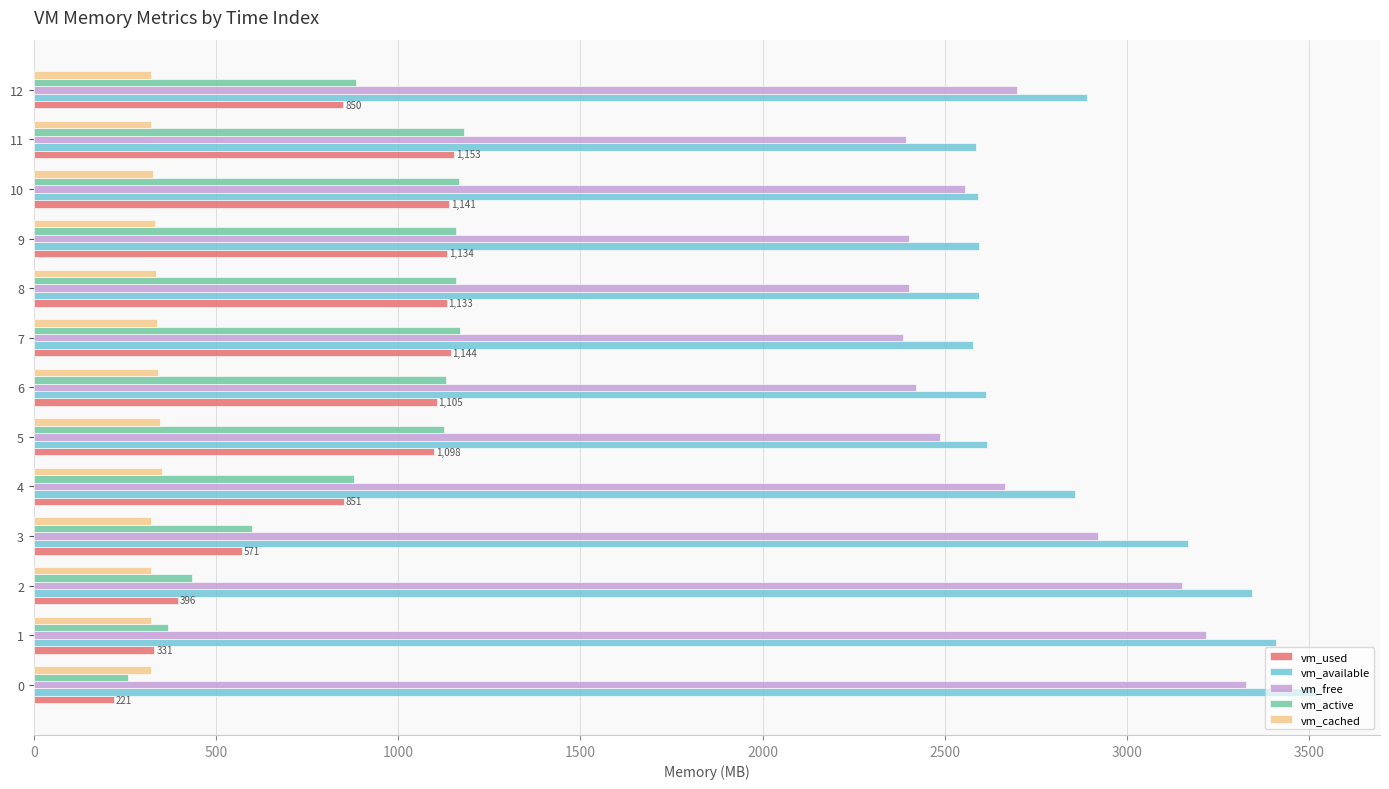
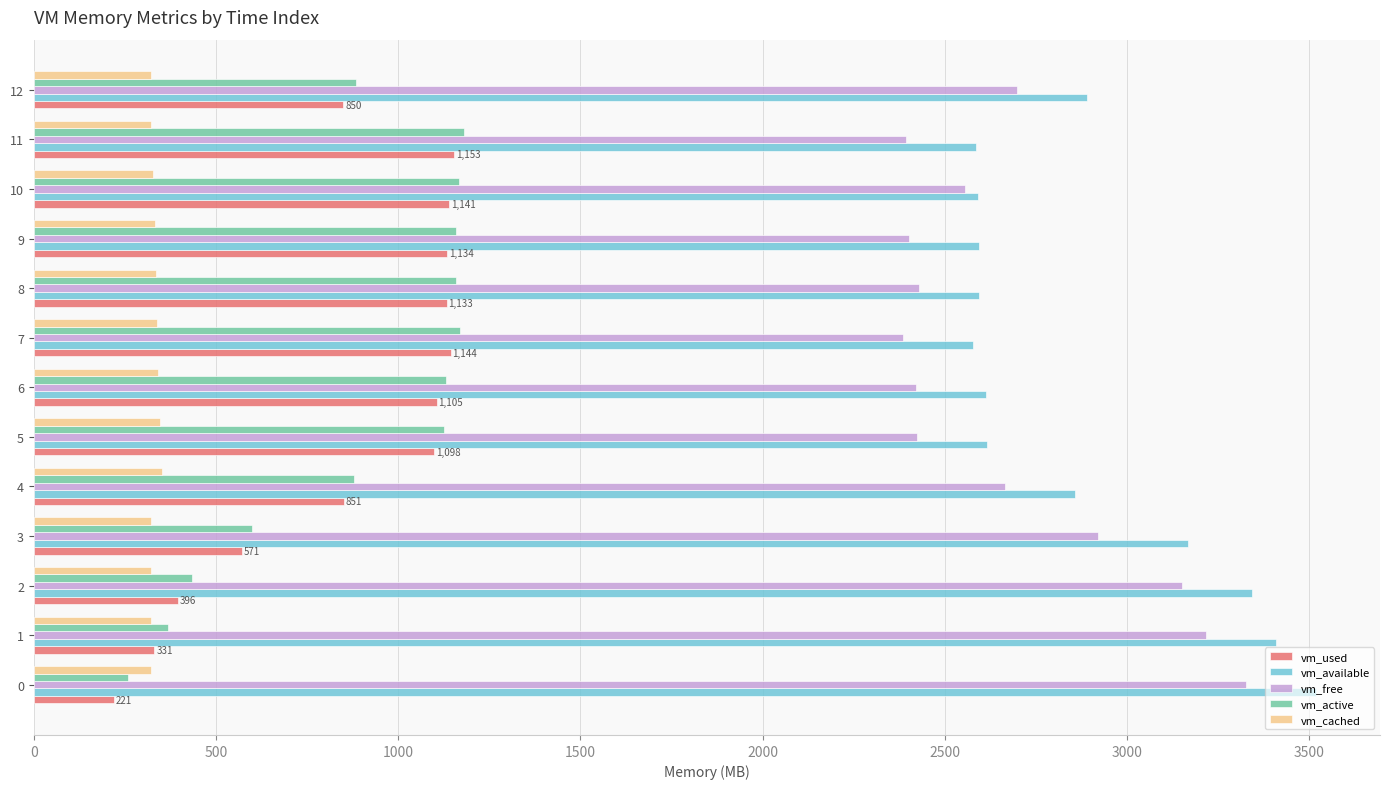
vm_free, 8: 2400 -> 2430
vm_free, 5: 2490 -> 2420
